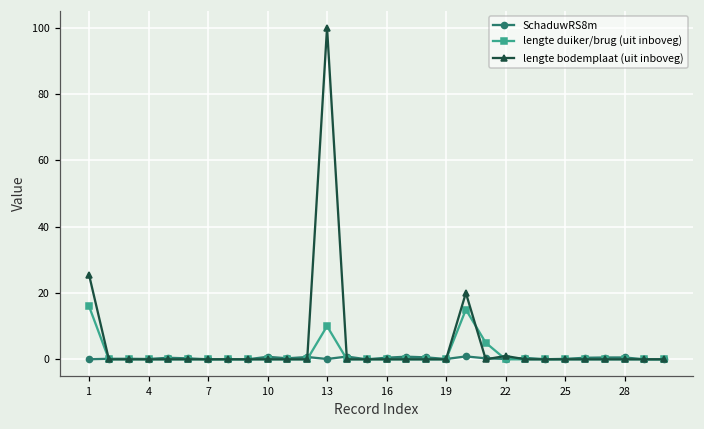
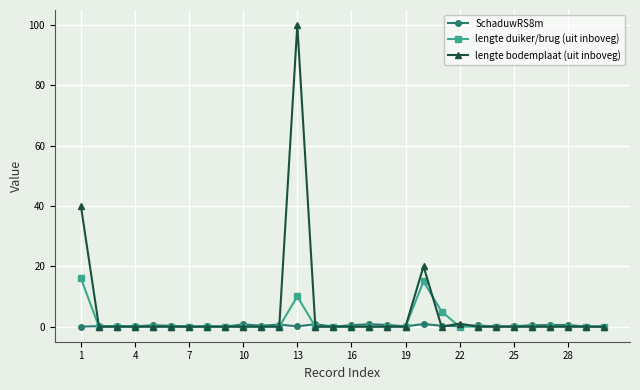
lengte bodemplaat (uit inboveg), 1: 26 -> 40
